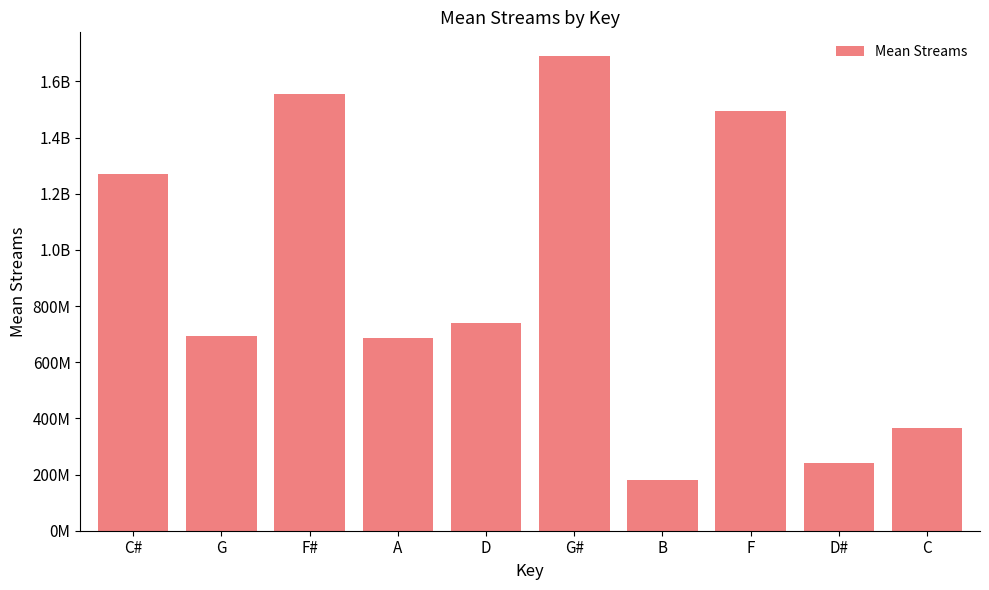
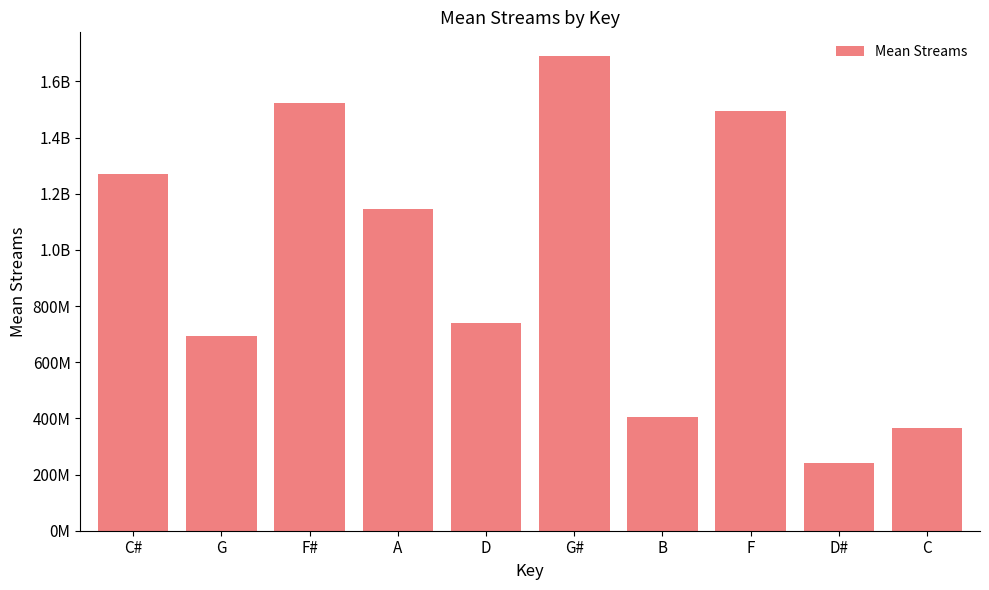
F#: 1550000000 -> 1520000000
A: 690000000 -> 1150000000
B: 180000000 -> 400000000
